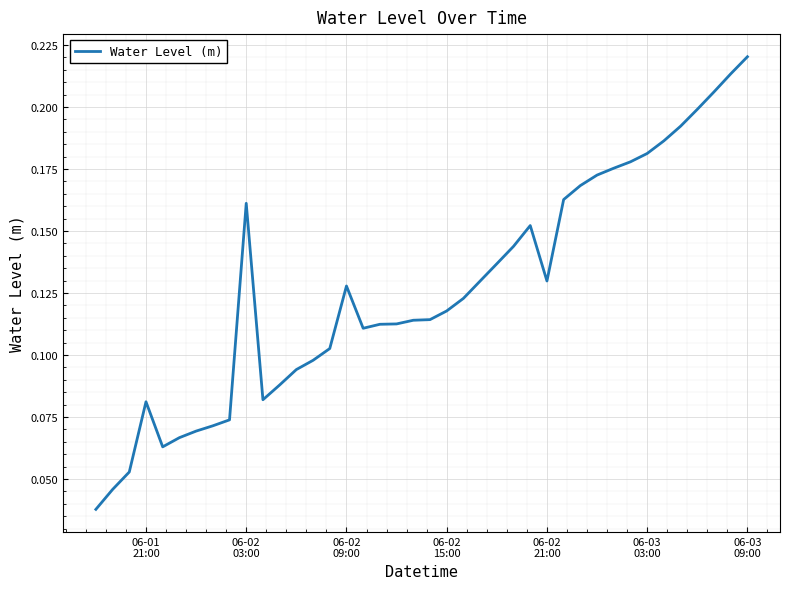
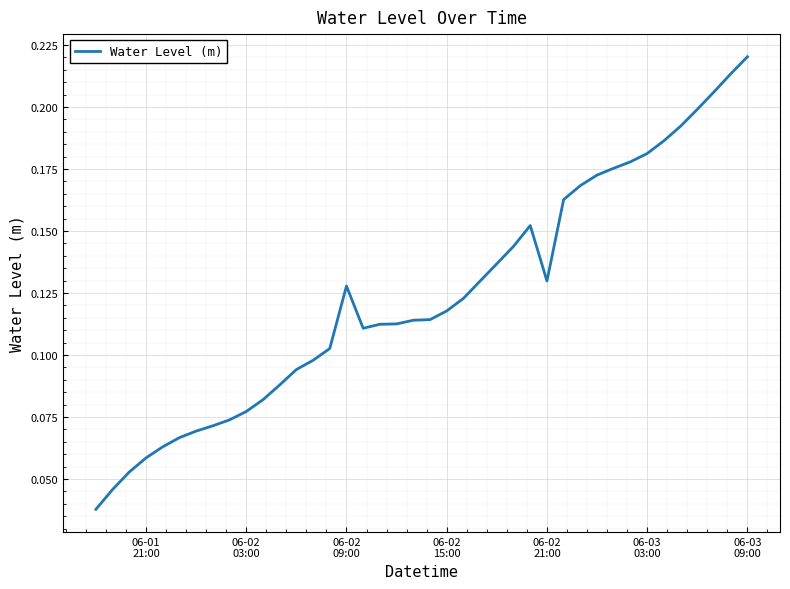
06-01 21:00: 0.081 -> 0.059
06-02 03:00: 0.161 -> 0.077
